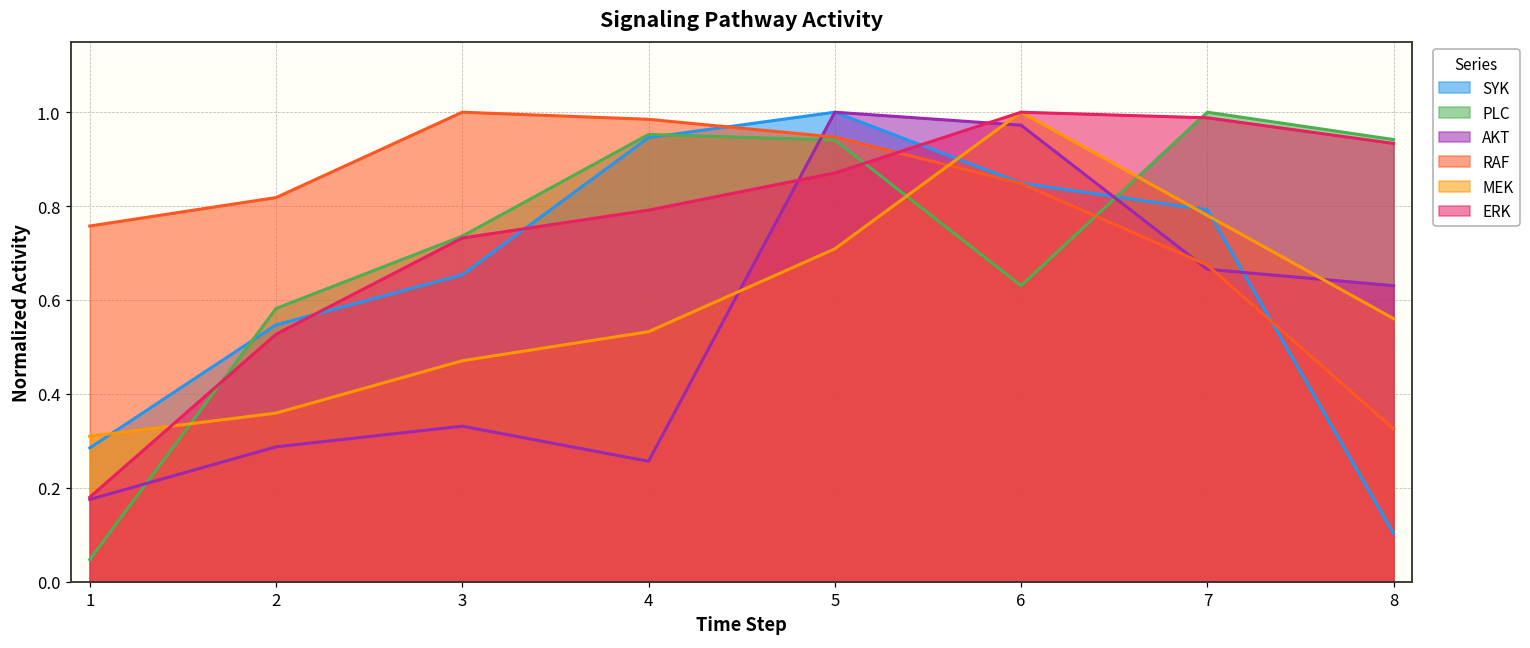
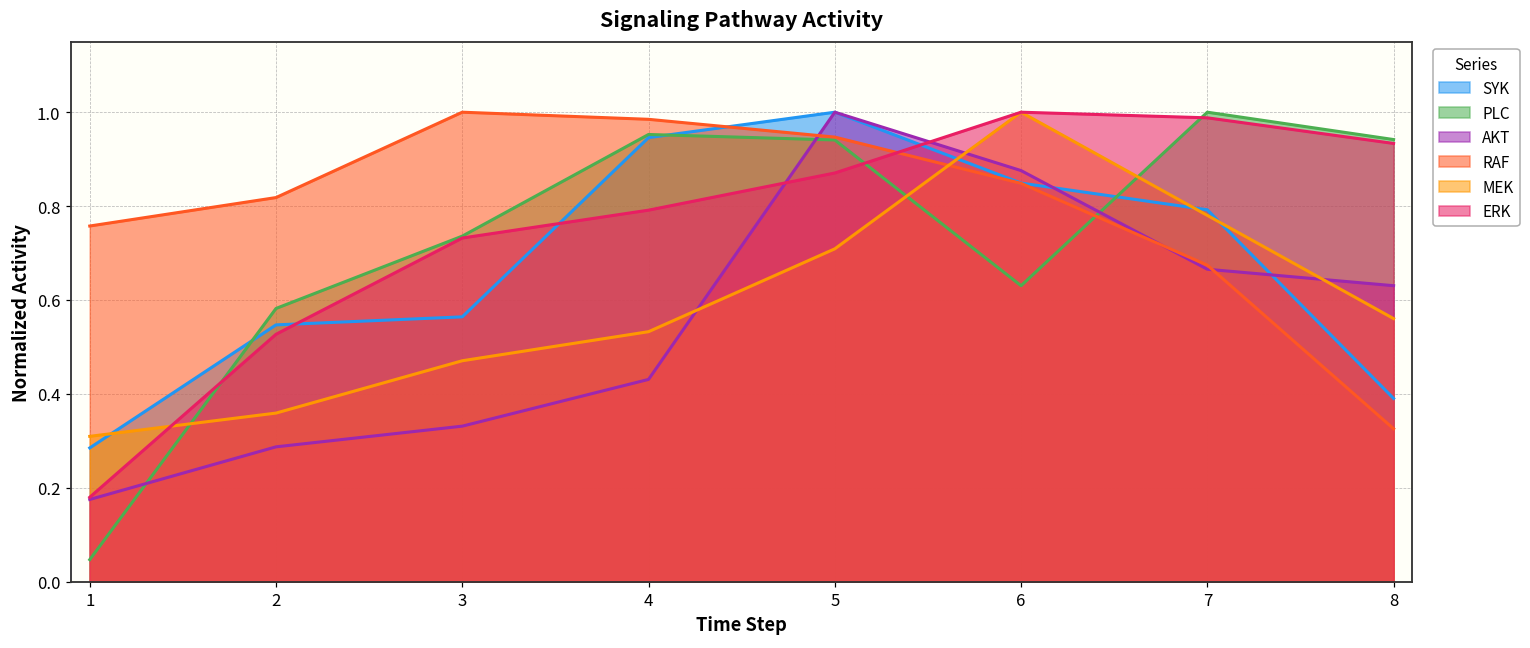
SYK, 3: 0.65 -> 0.56
AKT, 4: 0.26 -> 0.43
AKT, 6: 0.97 -> 0.88
SYK, 8: 0.10 -> 0.39
